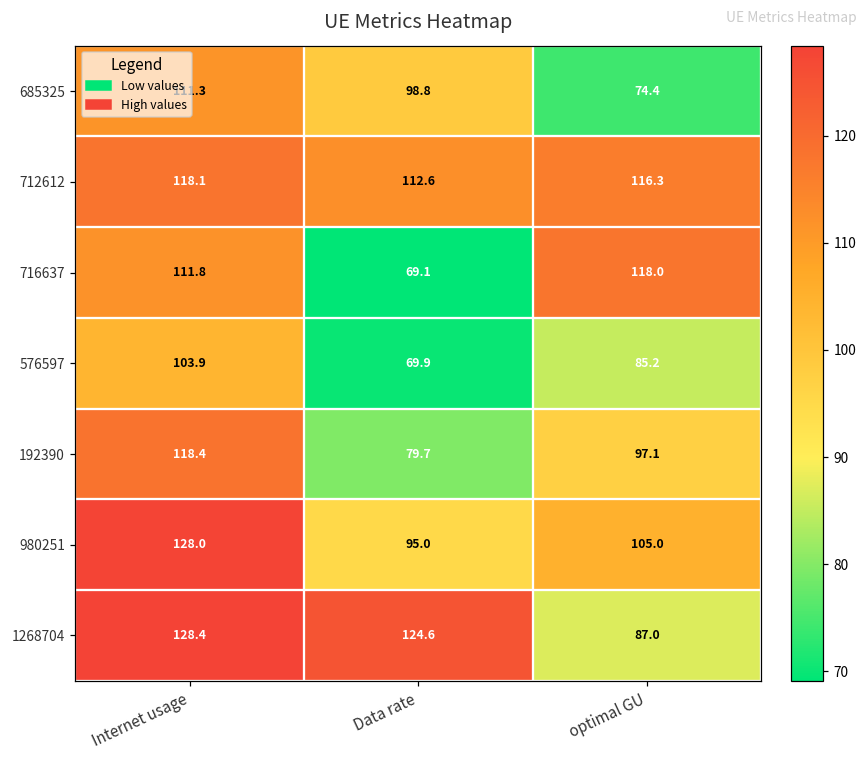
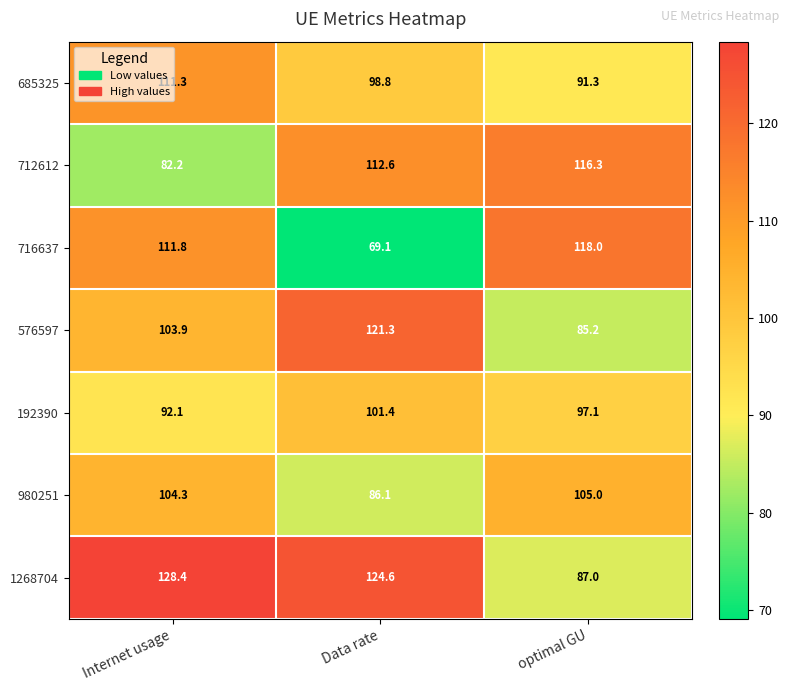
685325, optimal GU: 74.4 -> 91.3
712612, Internet usage: 118.1 -> 82.2
576597, Data rate: 69.9 -> 121.3
192390, Internet usage: 118.4 -> 92.1
192390, Data rate: 79.7 -> 101.4
980251, Internet usage: 128.0 -> 104.3
980251, Data rate: 95.0 -> 86.1
